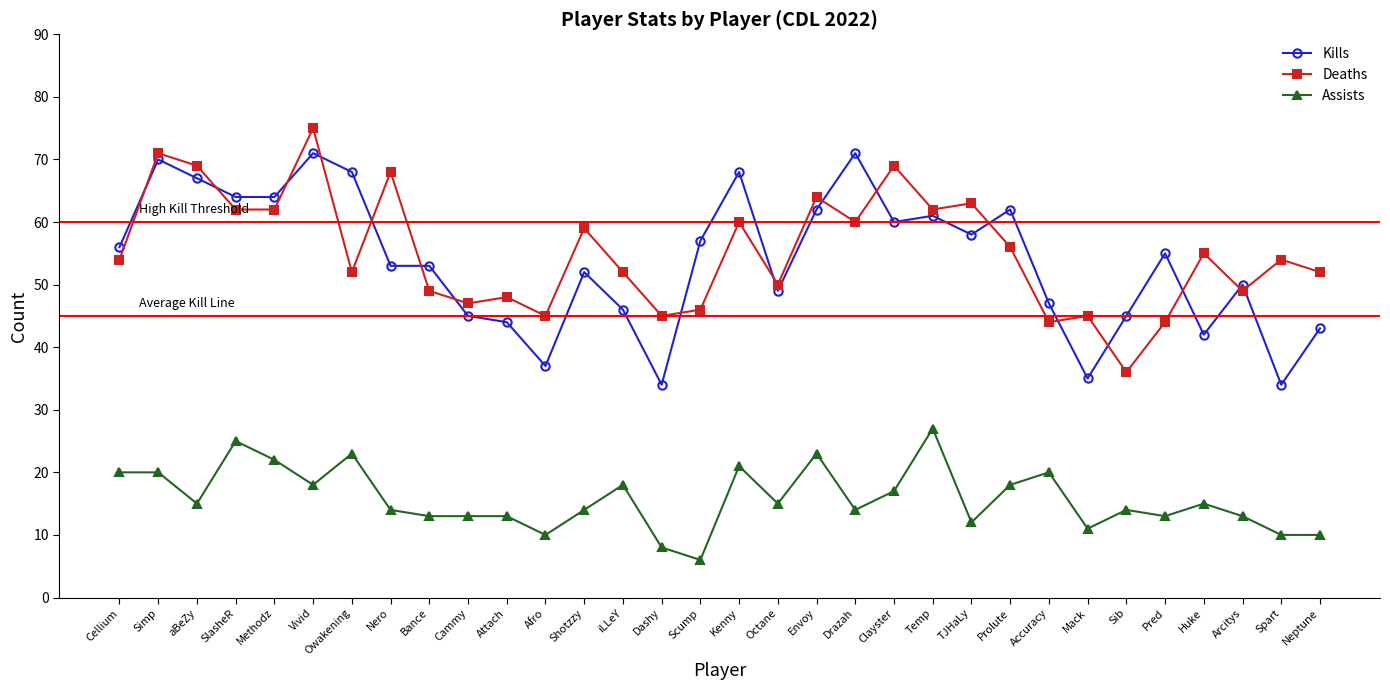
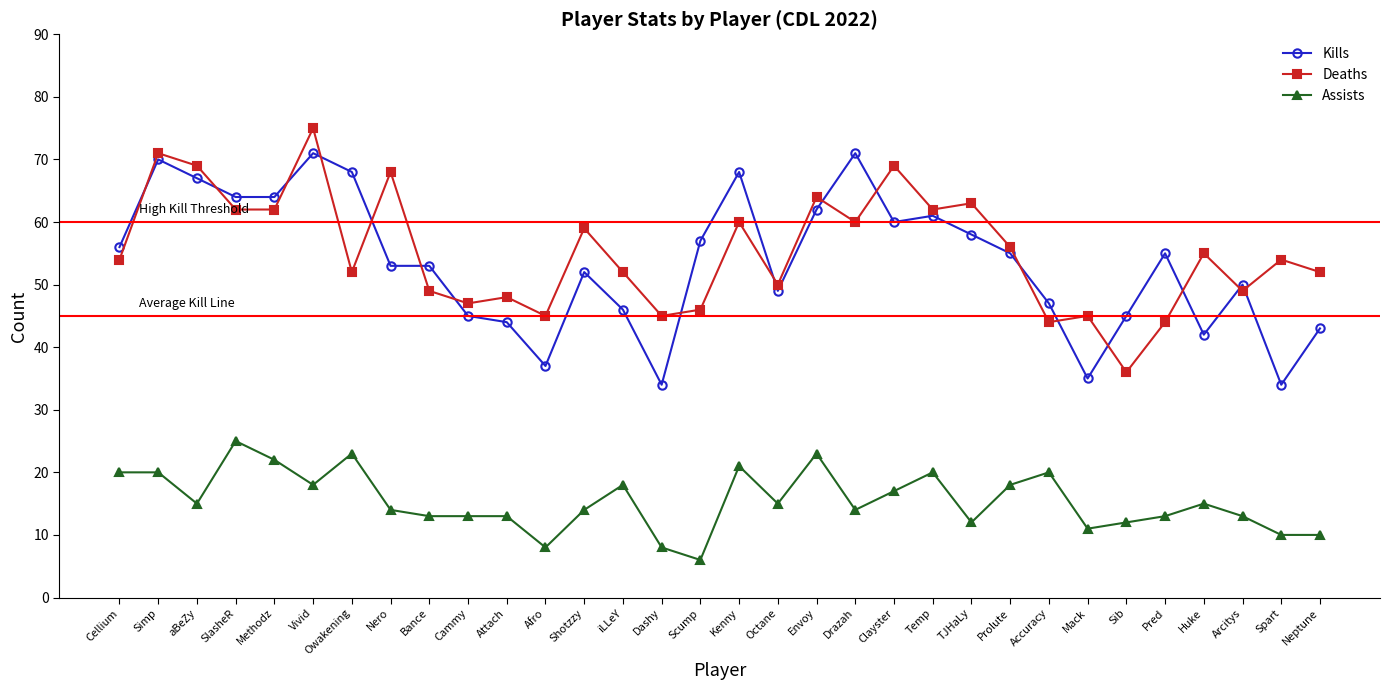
Assists, Afro: 10 -> 8
Assists, Temp: 27 -> 20
Kills, Prolute: 62 -> 55
Assists, Sib: 14 -> 12
